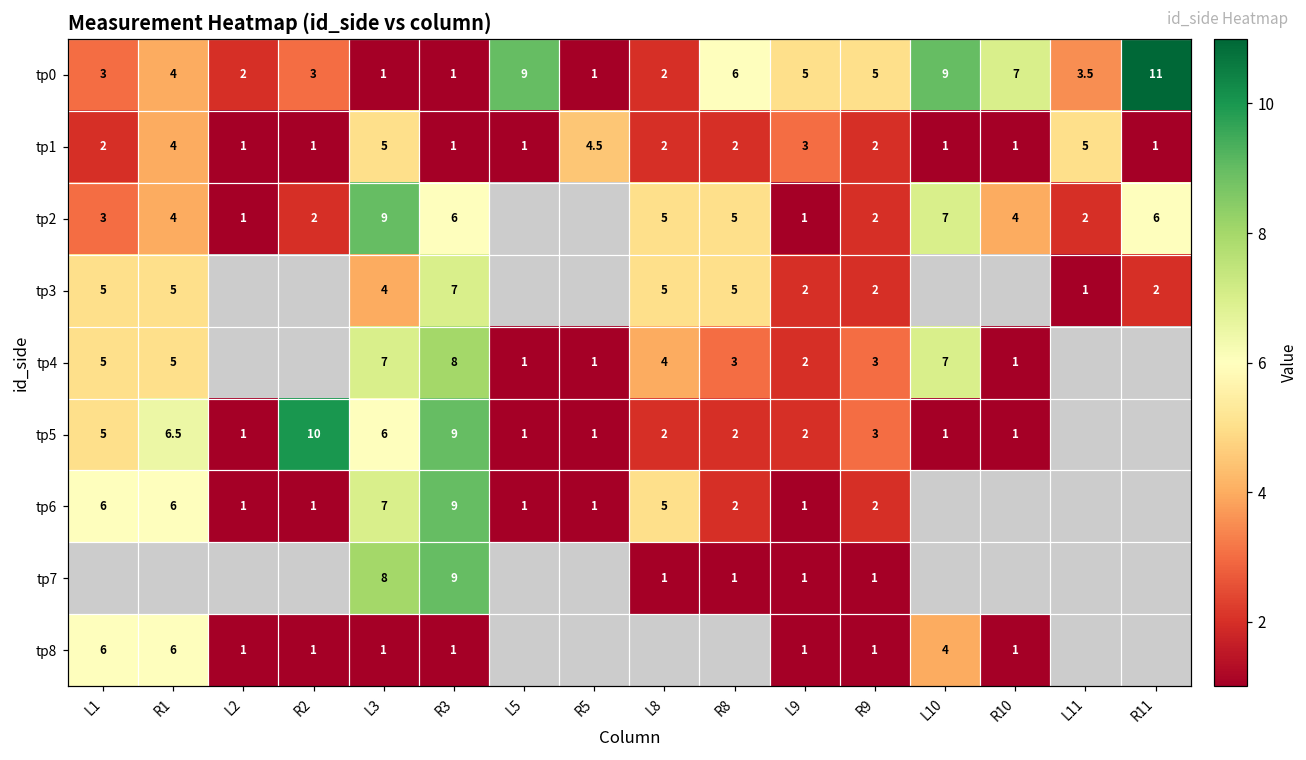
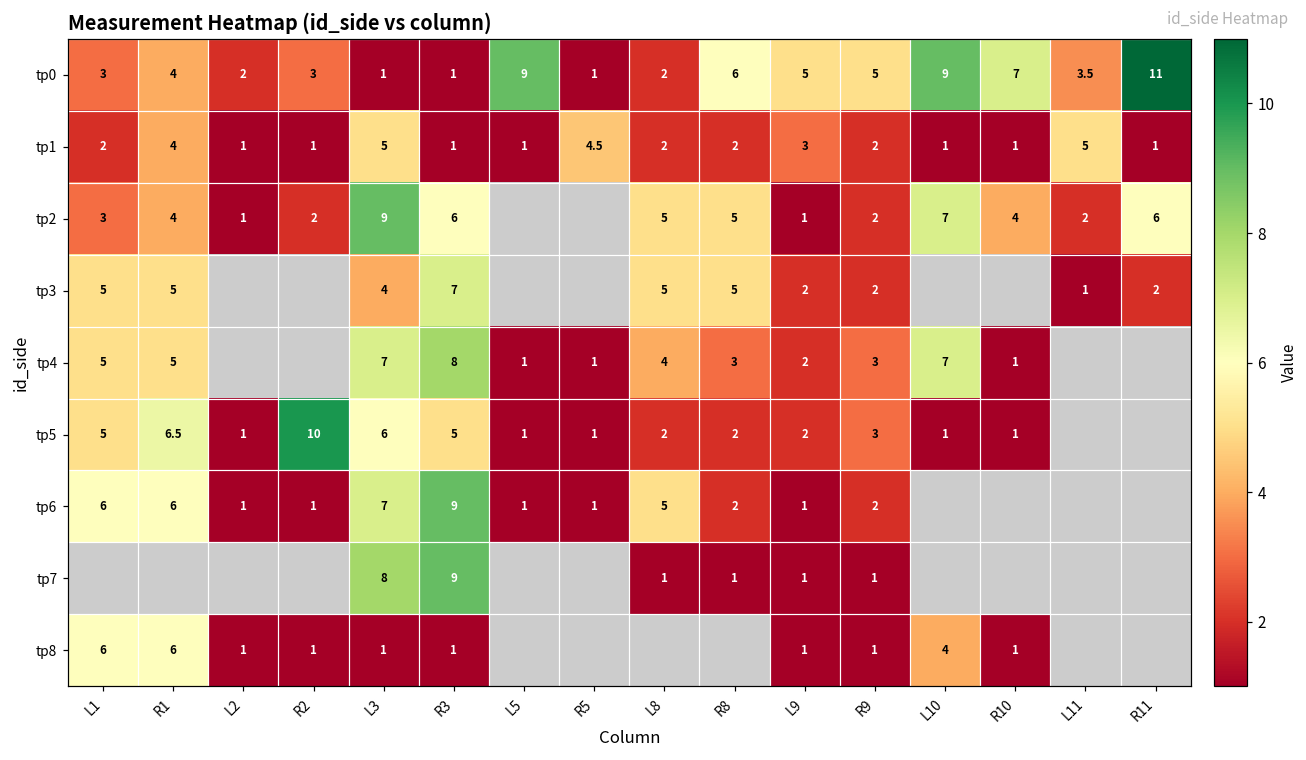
tp5, R3: 9 -> 5
